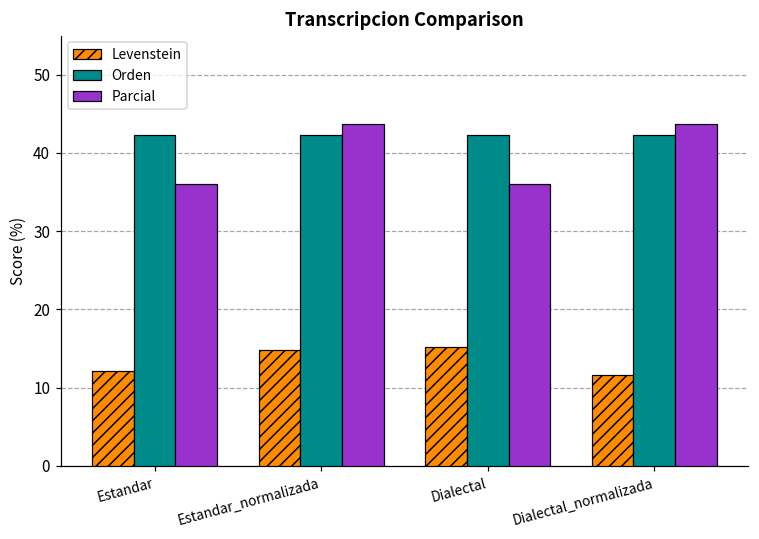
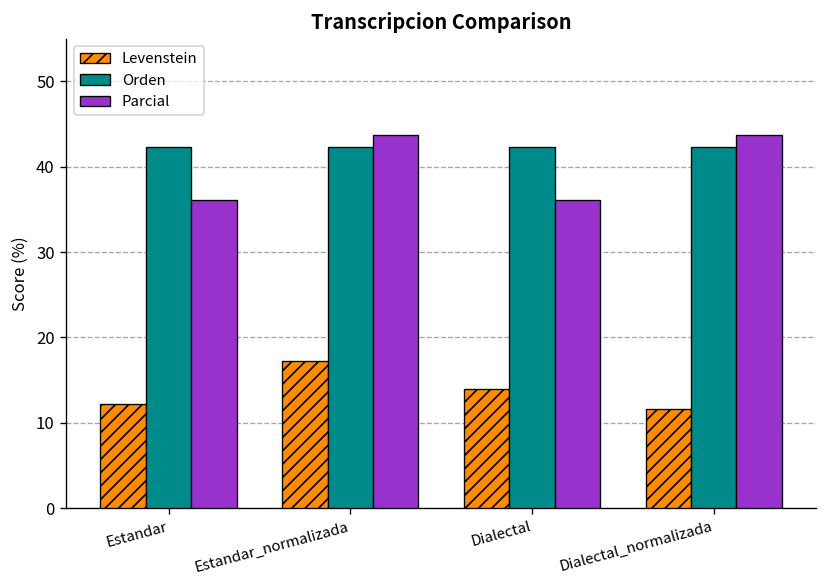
Levenstein, Estandar_normalizada: 15 -> 17
Levenstein, Dialectal: 15 -> 14
